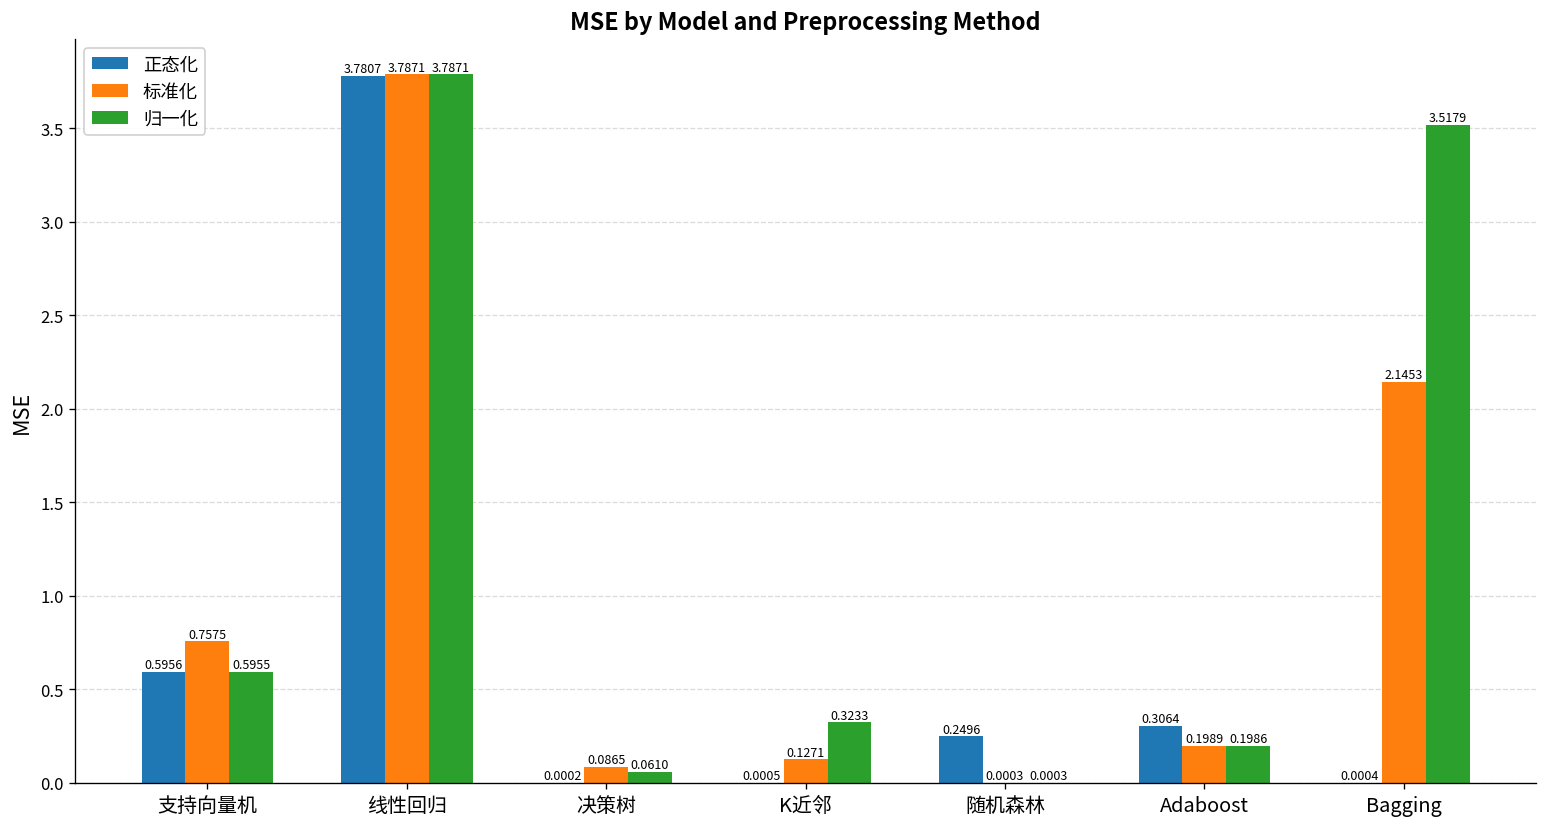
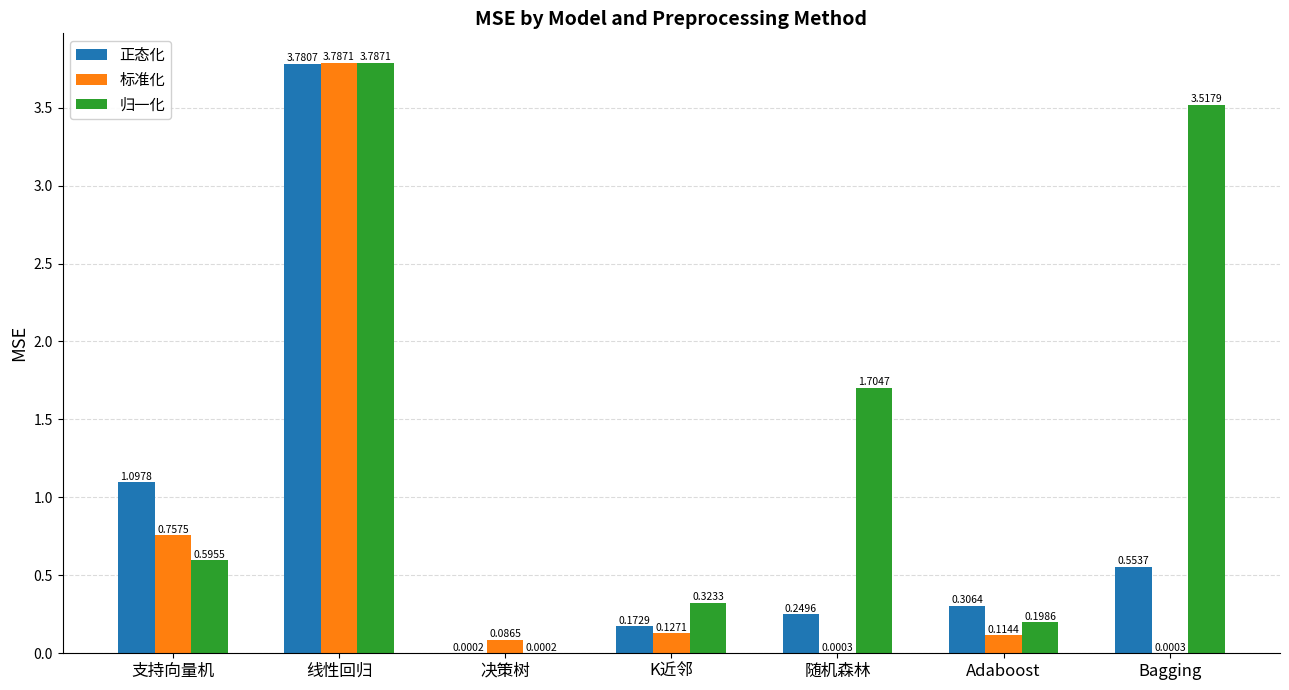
正态化, 支持向量机: 0.5956 -> 1.0978
归一化, 决策树: 0.0610 -> 0.0002
正态化, K近邻: 0.0005 -> 0.1729
归一化, 随机森林: 0.0003 -> 1.7047
标准化, Adaboost: 0.1989 -> 0.1144
正态化, Bagging: 0.0004 -> 0.5537
标准化, Bagging: 2.1453 -> 0.0003
